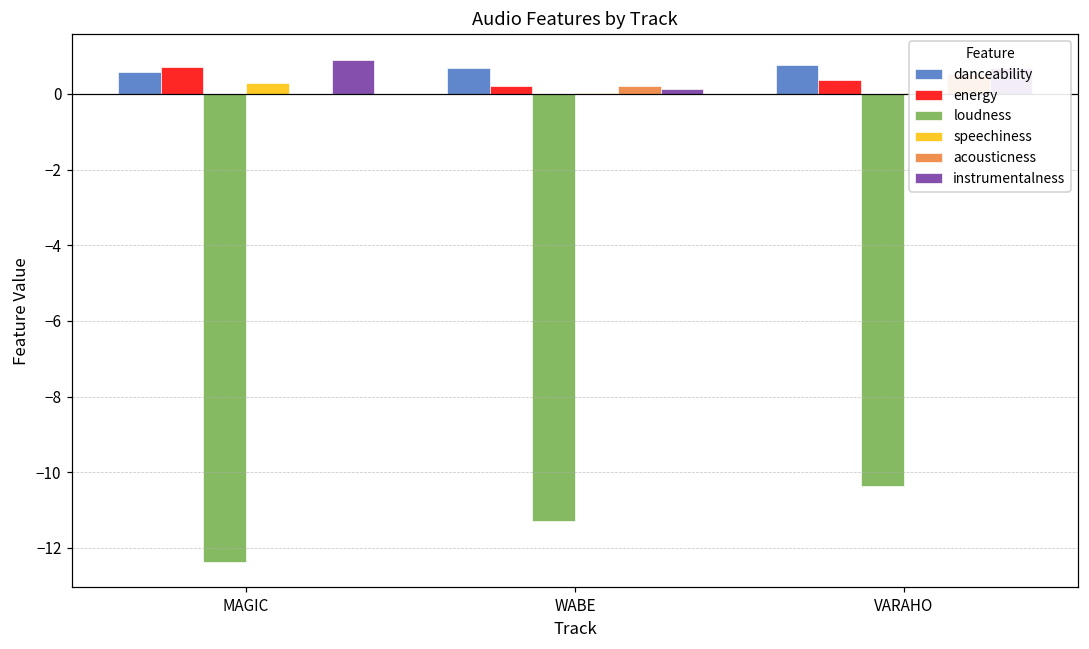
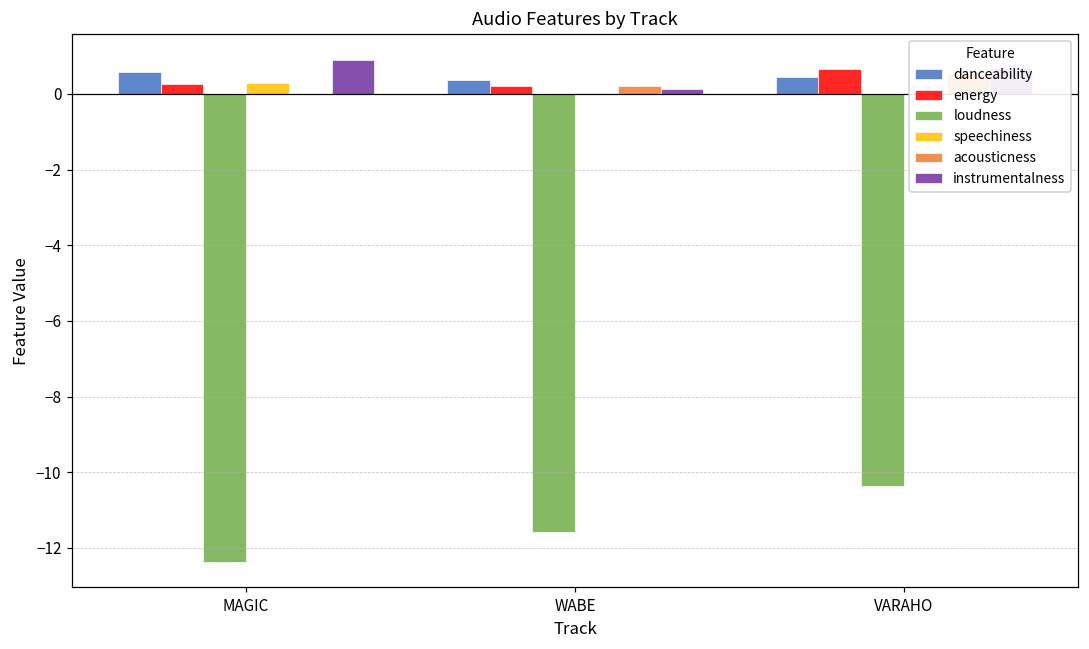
energy, MAGIC: 0.7 -> 0.3
danceability, WABE: 0.7 -> 0.4
loudness, WABE: -11.3 -> -11.6
danceability, VARAHO: 0.8 -> 0.5
energy, VARAHO: 0.4 -> 0.7
